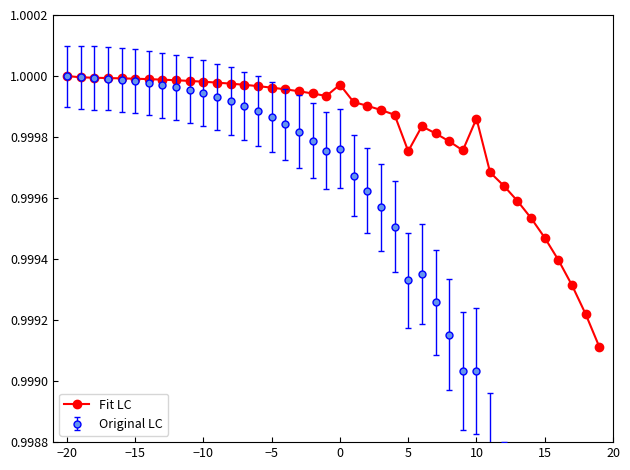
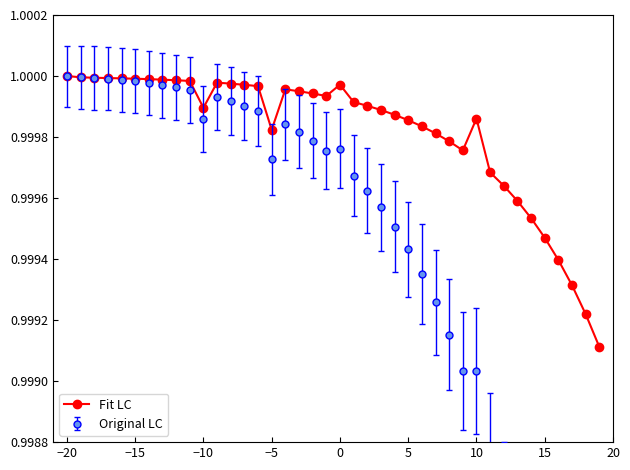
Fit LC, −10: 0.99998 -> 0.99990
Fit LC, −5: 0.99996 -> 0.99982
Fit LC, 5: 0.99975 -> 0.99986
